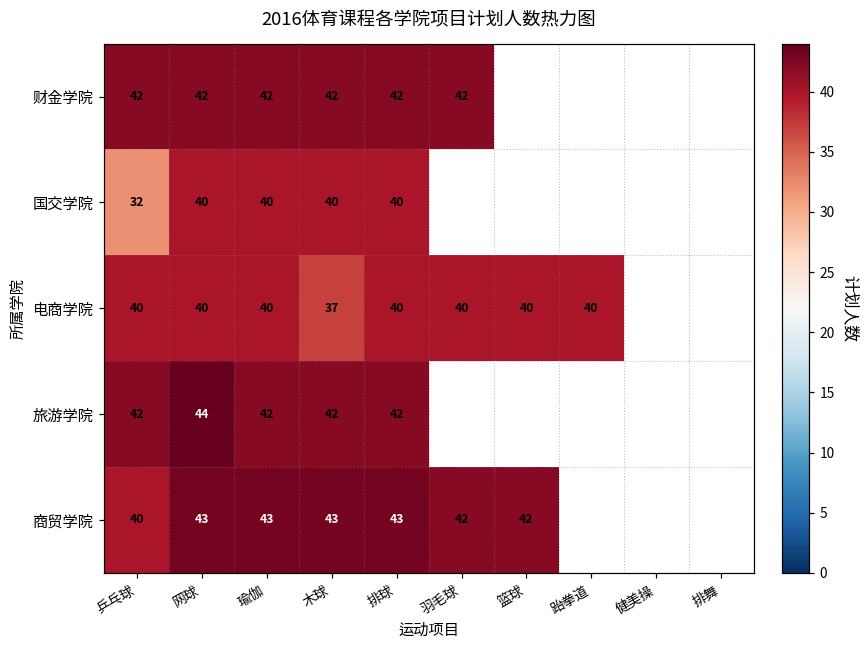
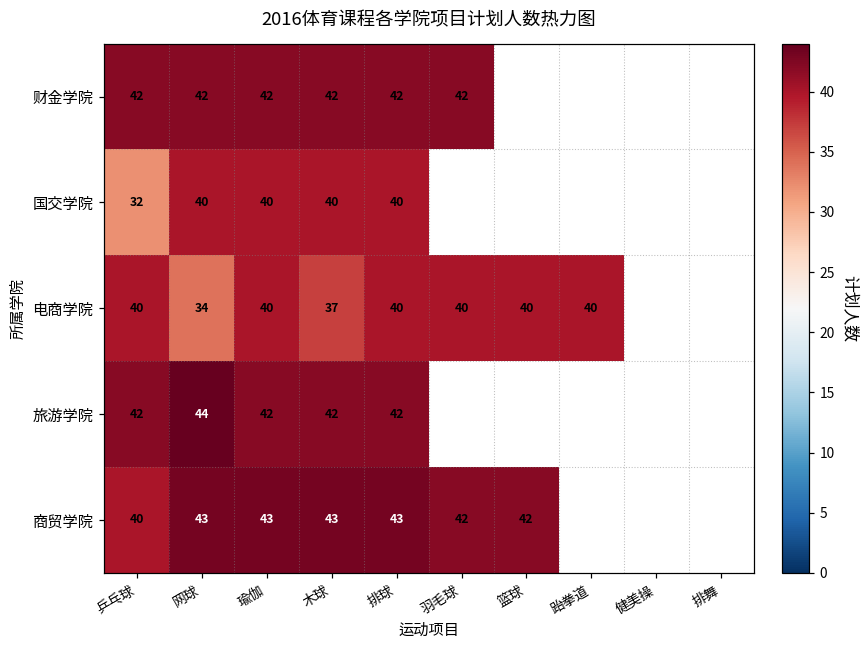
电商学院, 网球: 40 -> 34
